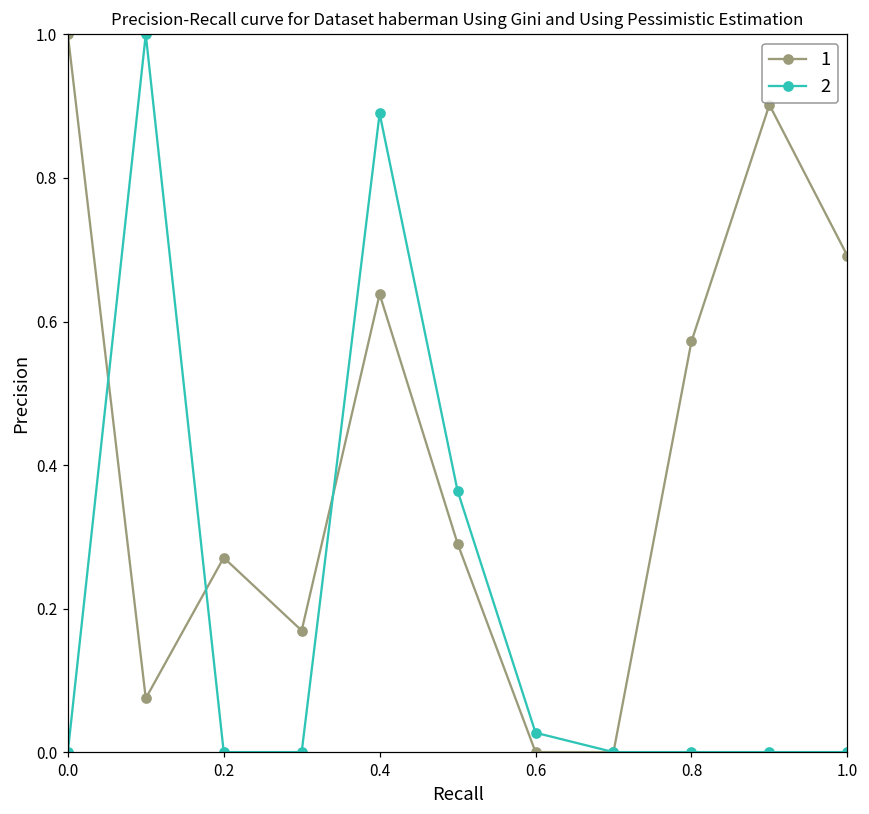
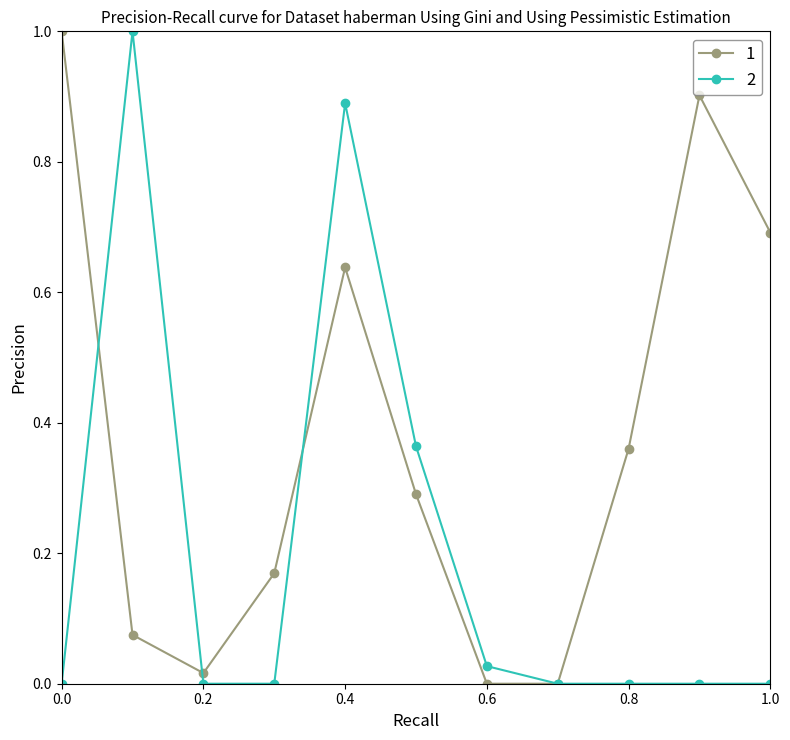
1, 0.2: 0.27 -> 0.02
1, 0.8: 0.57 -> 0.36
